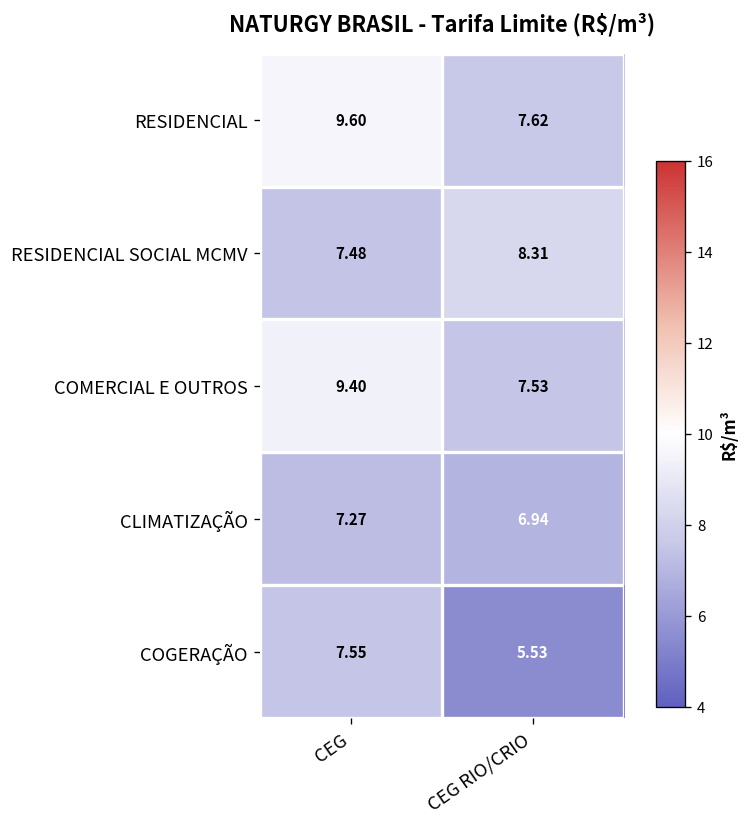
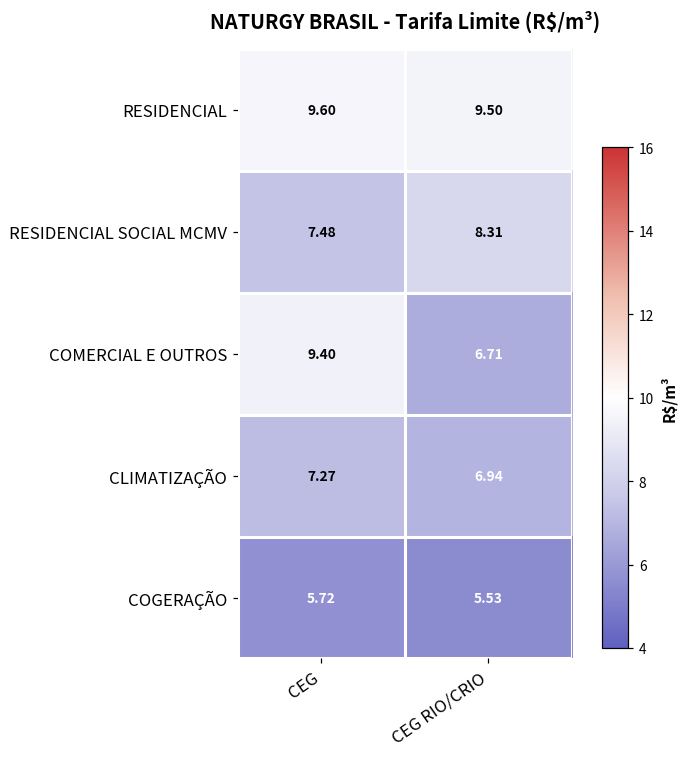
RESIDENCIAL, CEG RIO/CRIO: 7.62 -> 9.50
COMERCIAL E OUTROS, CEG RIO/CRIO: 7.53 -> 6.71
COGERAÇÃO, CEG: 7.55 -> 5.72
